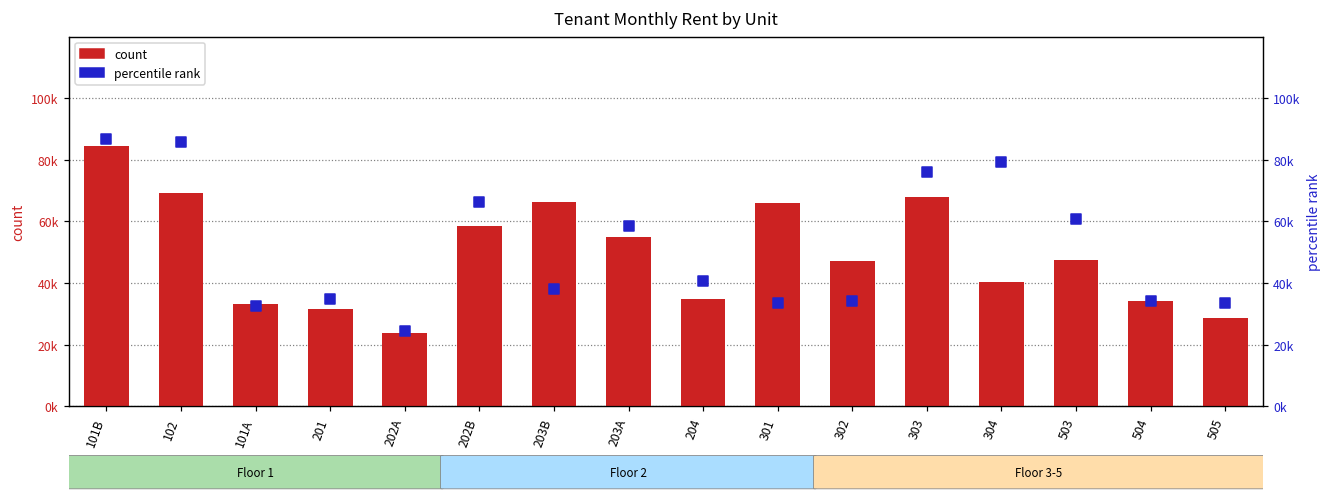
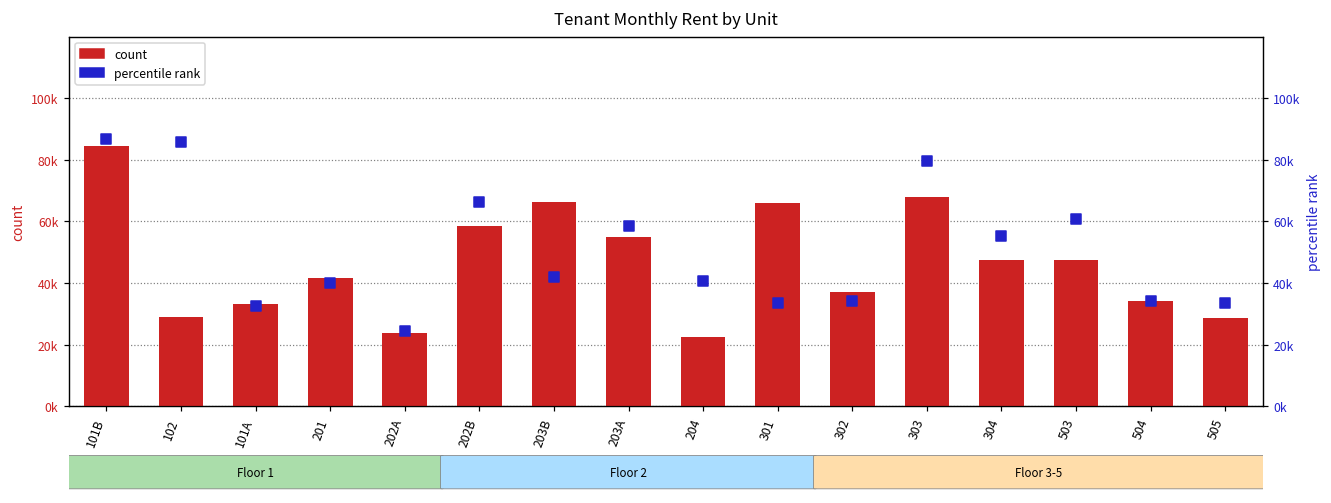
count, 102: 69000 -> 29000
count, 201: 32000 -> 41000
count, 204: 35000 -> 23000
count, 302: 47000 -> 37000
count, 304: 40000 -> 47000
percentile rank, 201: 35000 -> 40000
percentile rank, 203B: 38000 -> 42000
percentile rank, 303: 76000 -> 80000
percentile rank, 304: 79000 -> 55000
